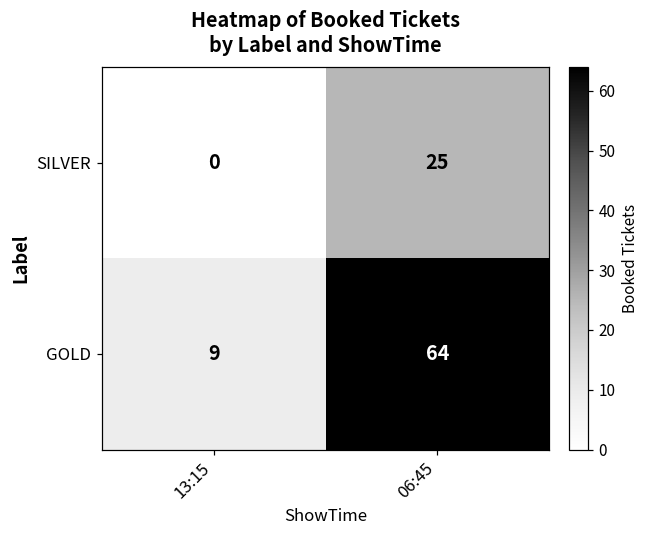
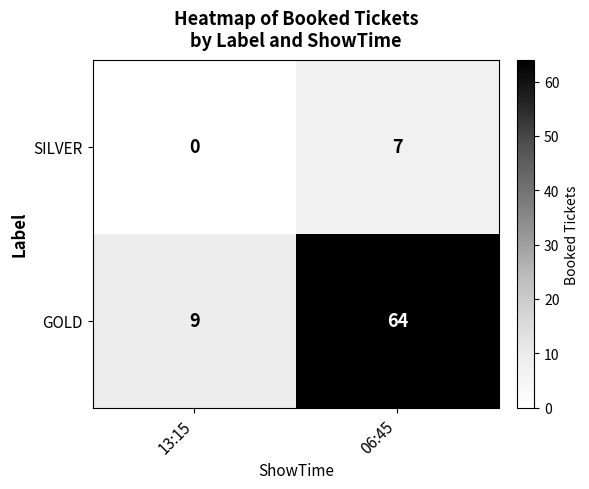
SILVER, 06:45: 25 -> 7
